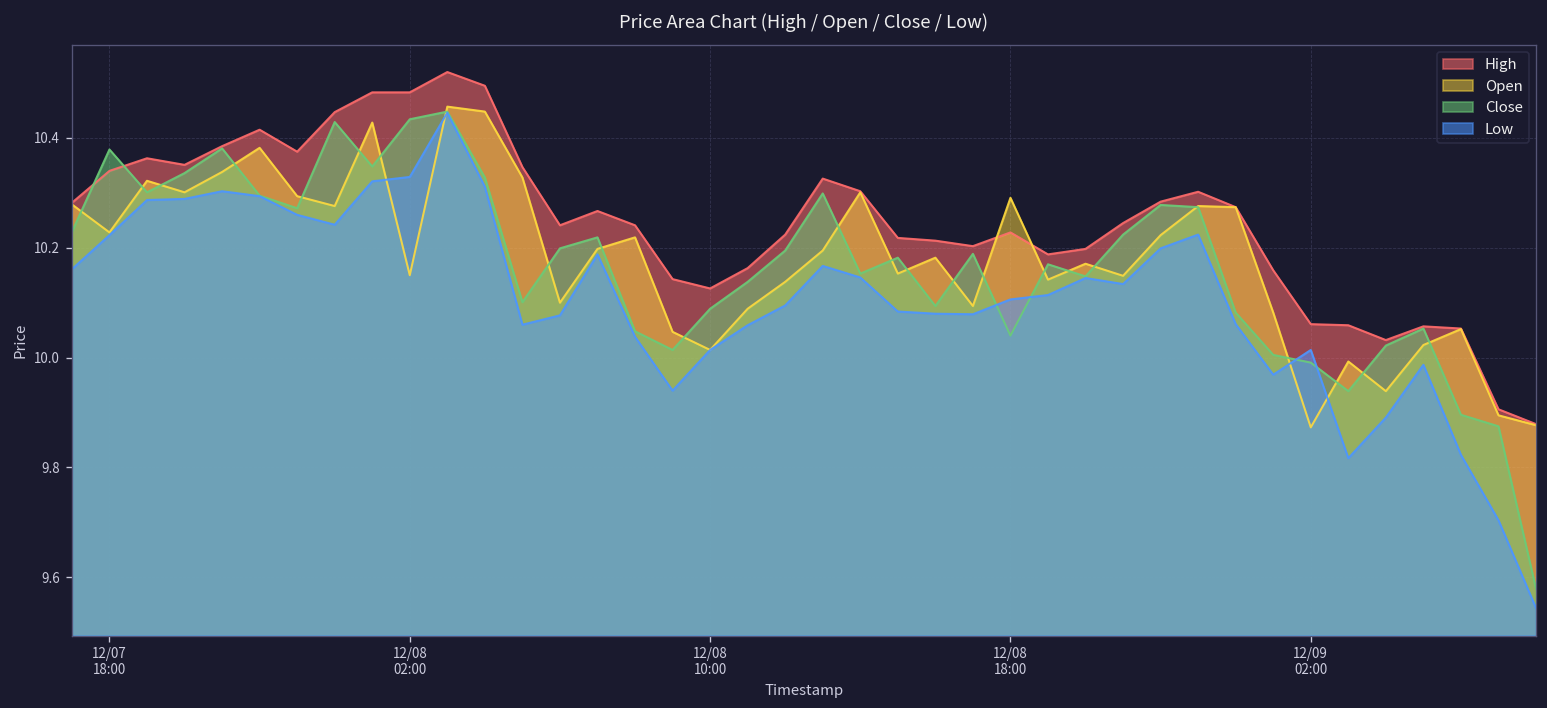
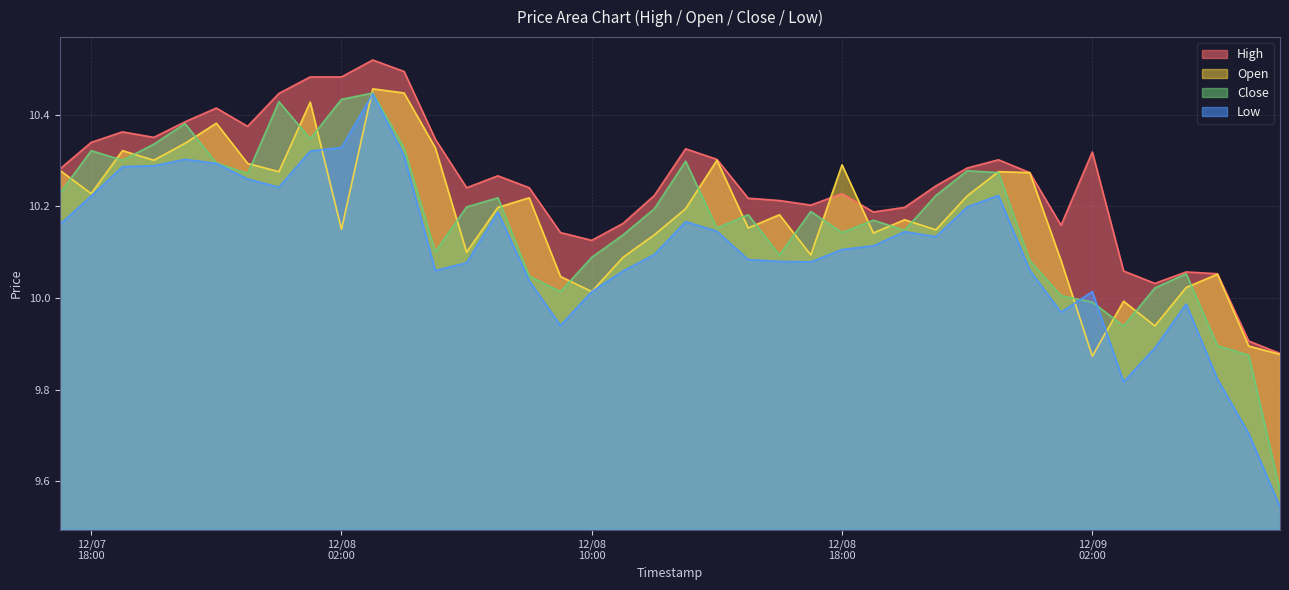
Close, 12/07 18:00: 10.38 -> 10.32
Close, 12/08 18:00: 10.04 -> 10.14
High, 12/09 02:00: 10.06 -> 10.32
